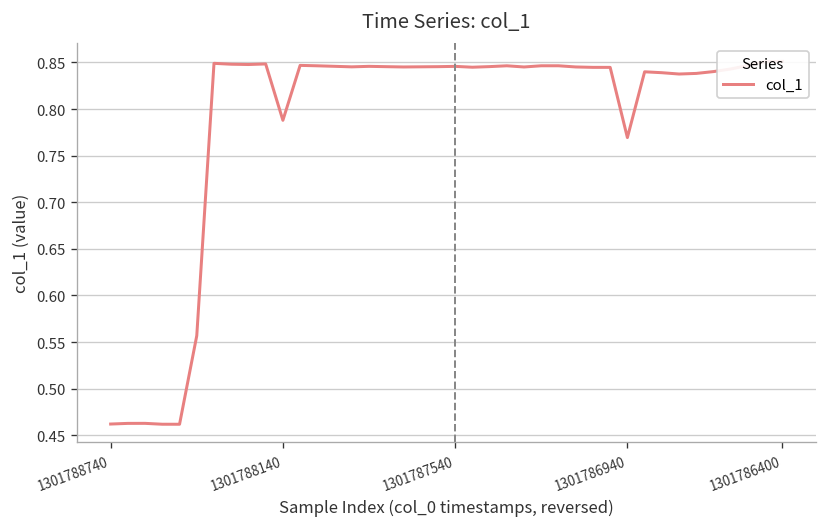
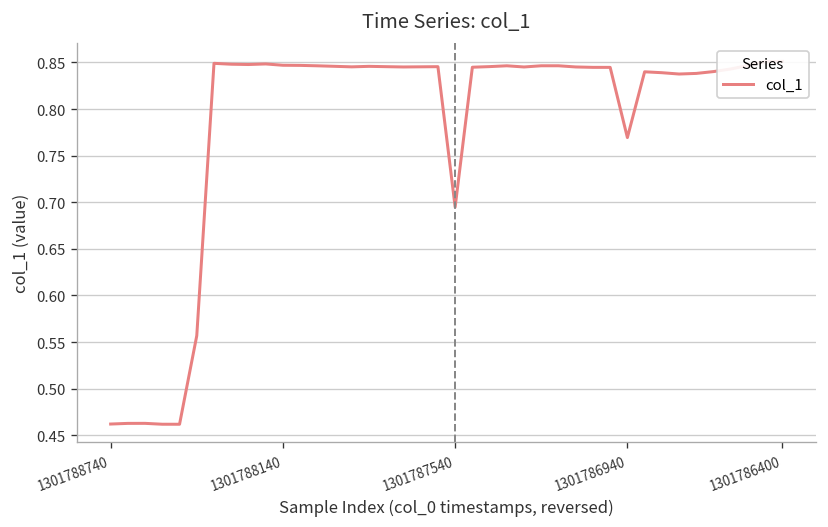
1301788140: 0.79 -> 0.85
1301787540: 0.85 -> 0.69
